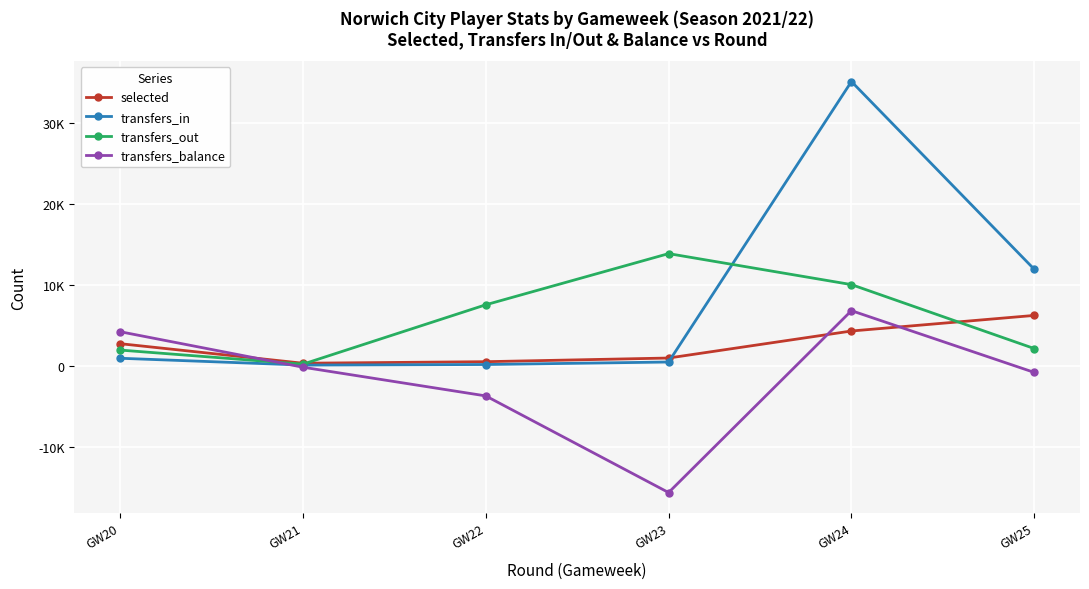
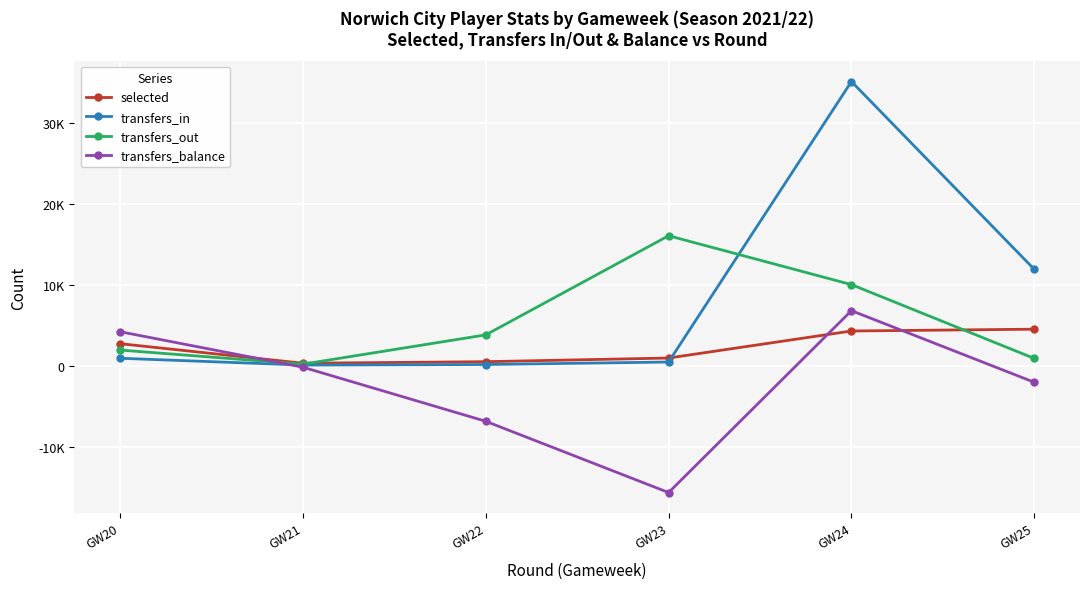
transfers_out, GW22: 8000 -> 4000
transfers_balance, GW22: -4000 -> -7000
transfers_out, GW23: 14000 -> 16000
selected, GW25: 6000 -> 5000
transfers_out, GW25: 2000 -> 1000
transfers_balance, GW25: -1000 -> -2000
